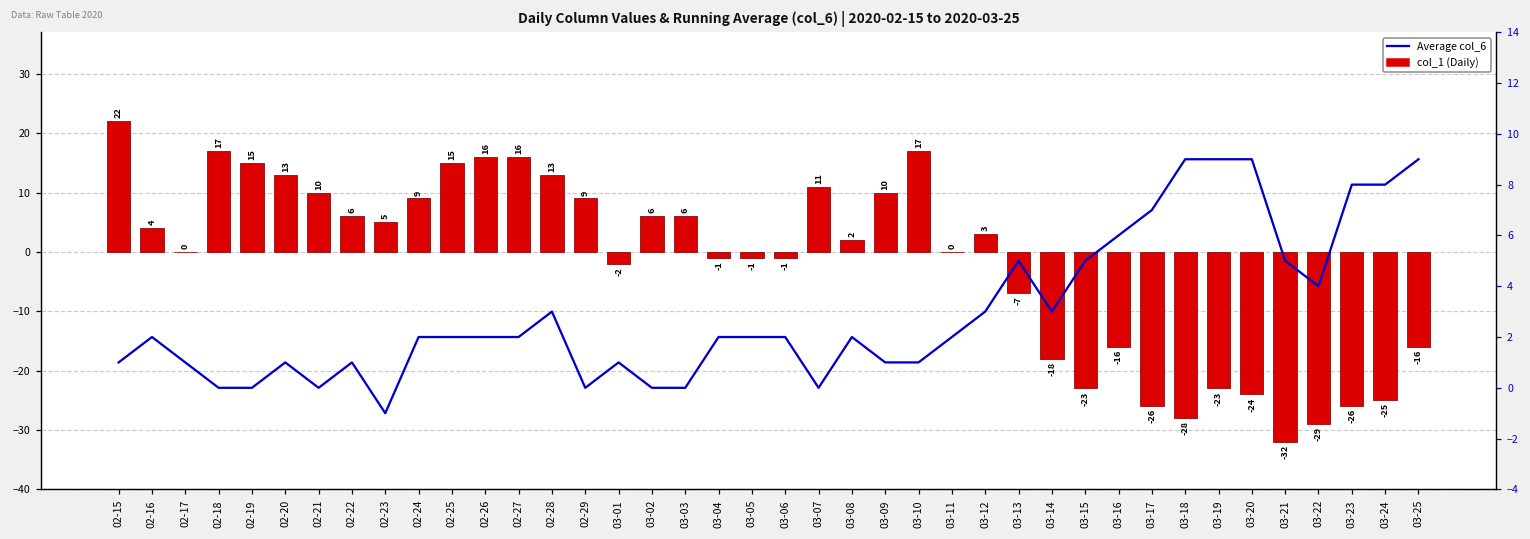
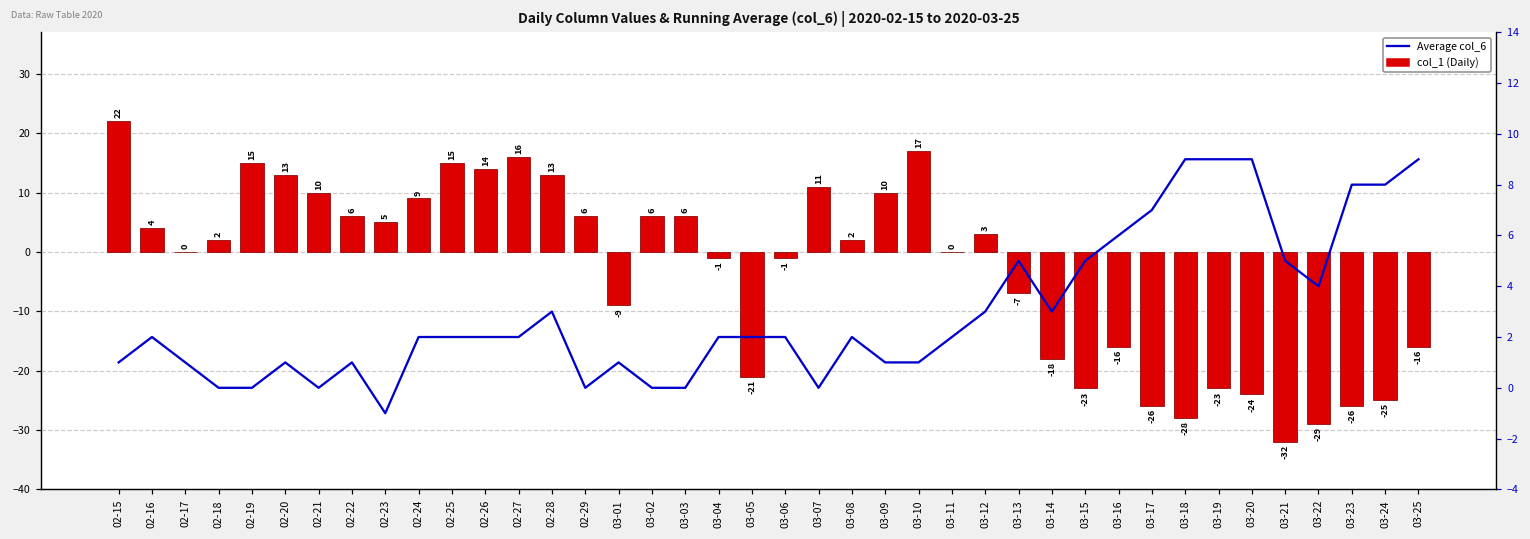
col_1 (Daily), 02-18: 17 -> 2
col_1 (Daily), 02-26: 16 -> 14
col_1 (Daily), 02-29: 9 -> 6
col_1 (Daily), 03-01: -2 -> -9
col_1 (Daily), 03-05: -1 -> -21
